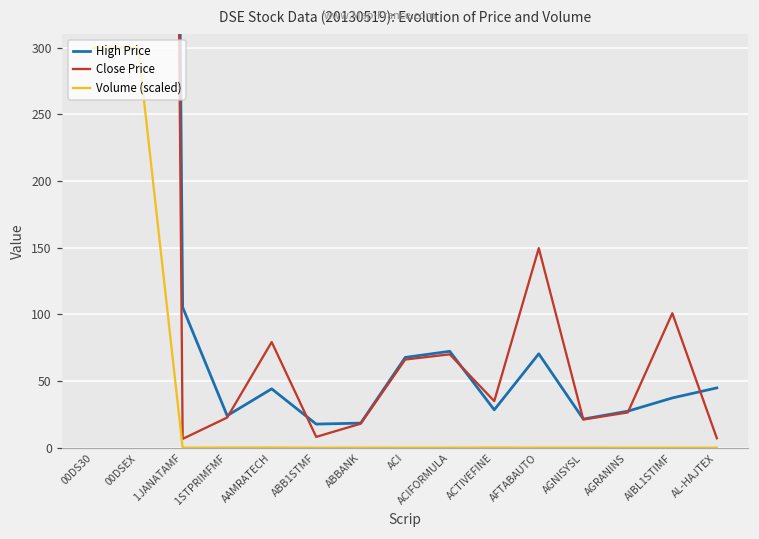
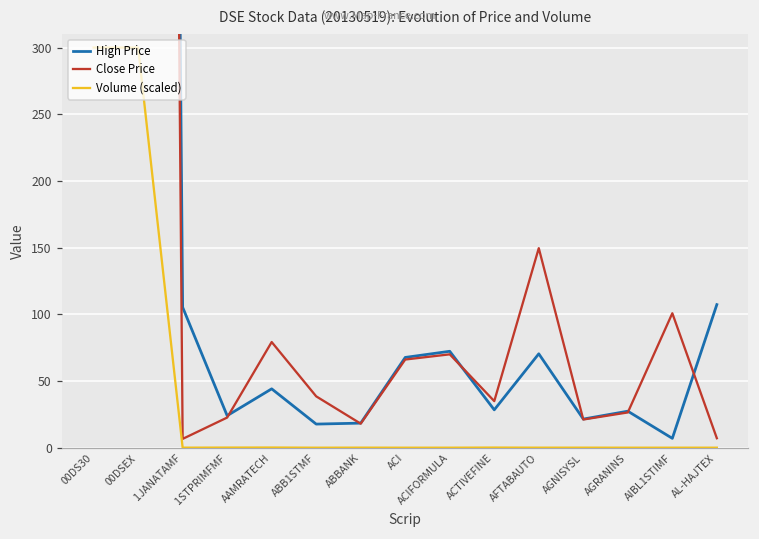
Close Price, ABB1STMF: 8 -> 39
High Price, AIBL1STIMF: 37 -> 7
High Price, AL-HAJTEX: 45 -> 107
